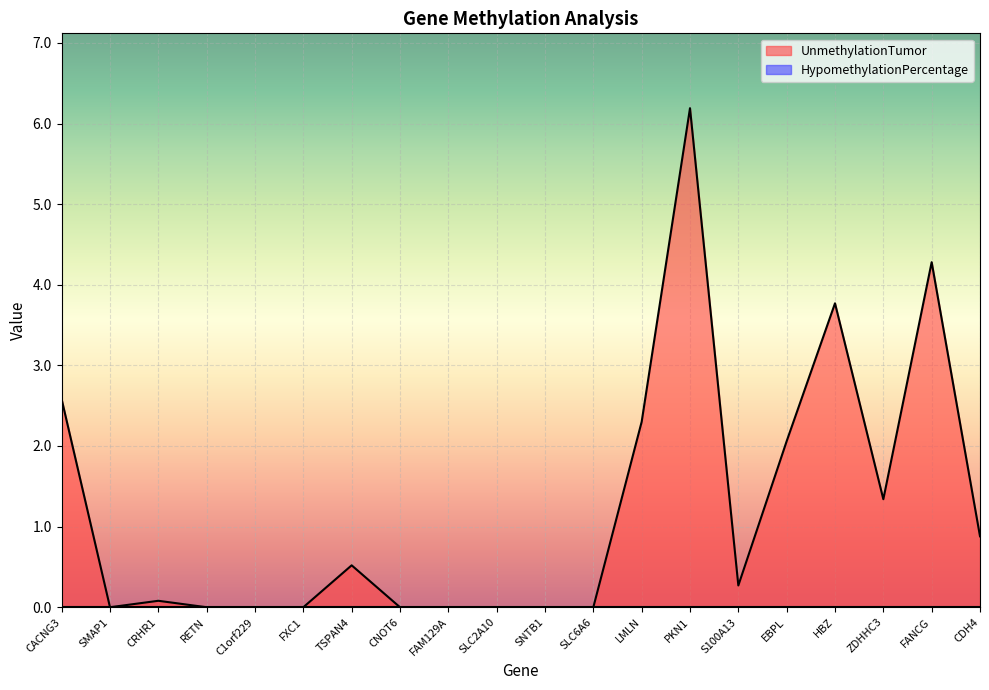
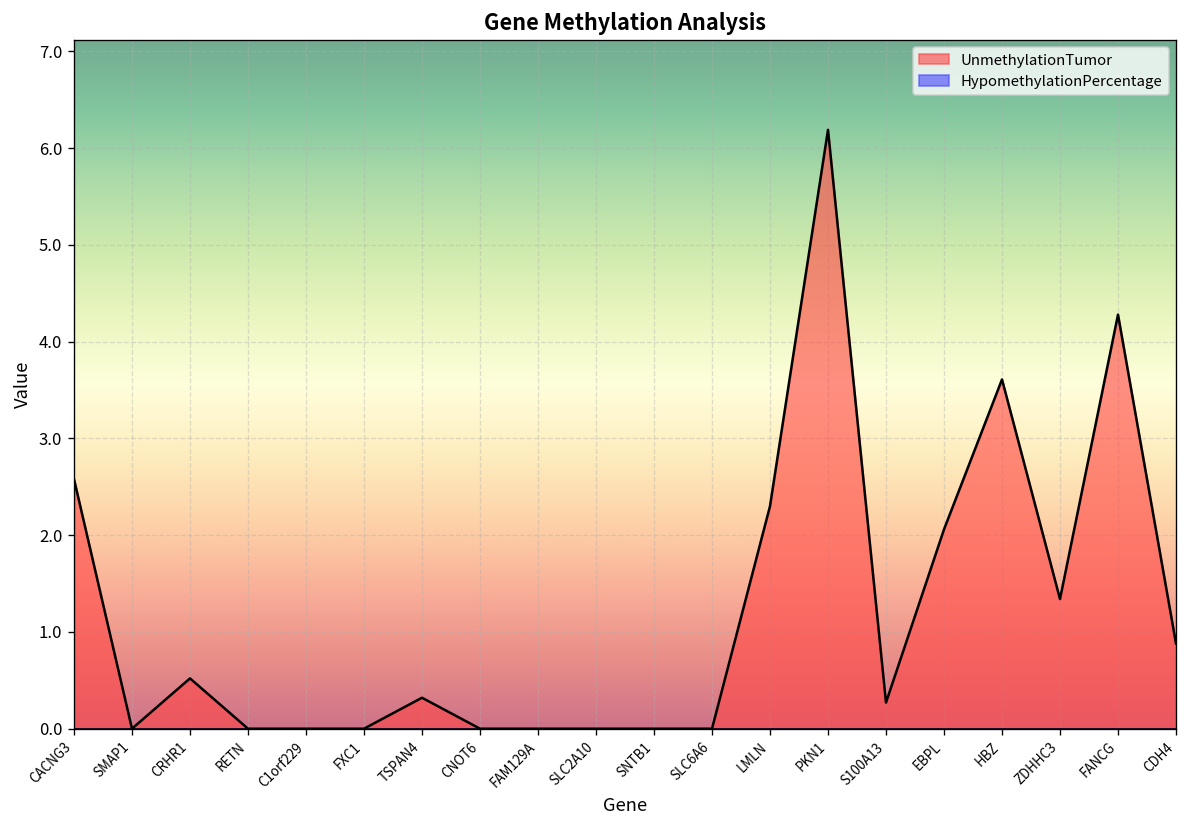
UnmethylationTumor, CRHR1: 0.1 -> 0.5
UnmethylationTumor, TSPAN4: 0.5 -> 0.3
UnmethylationTumor, HBZ: 3.8 -> 3.6
